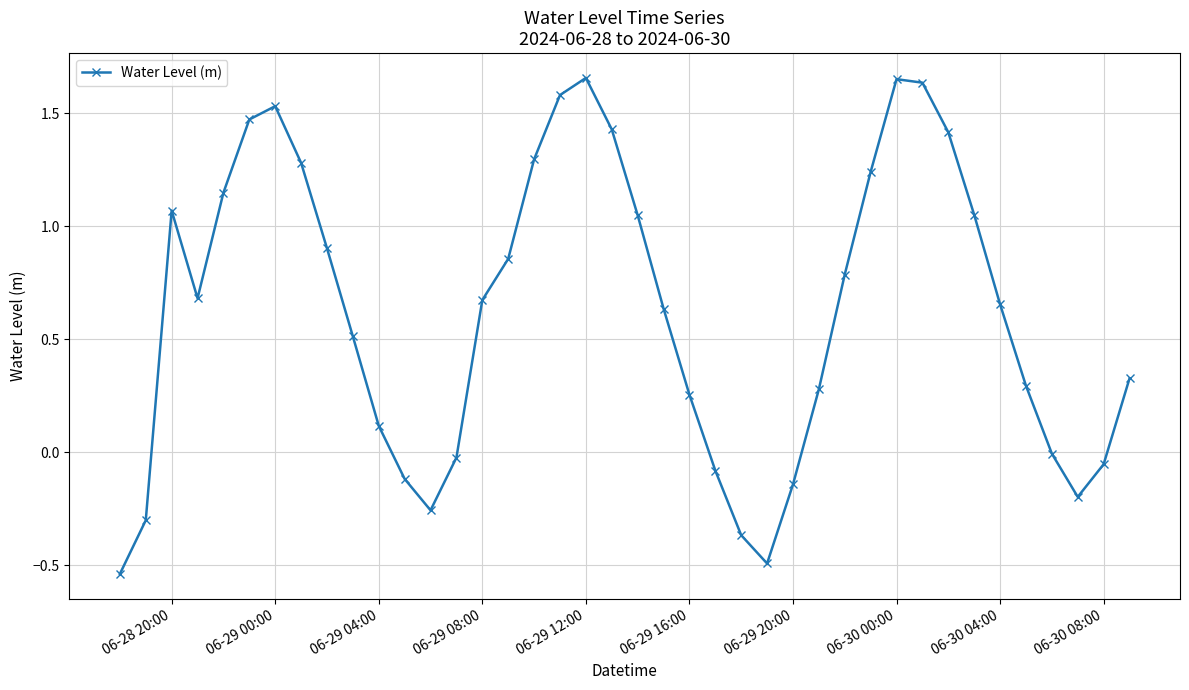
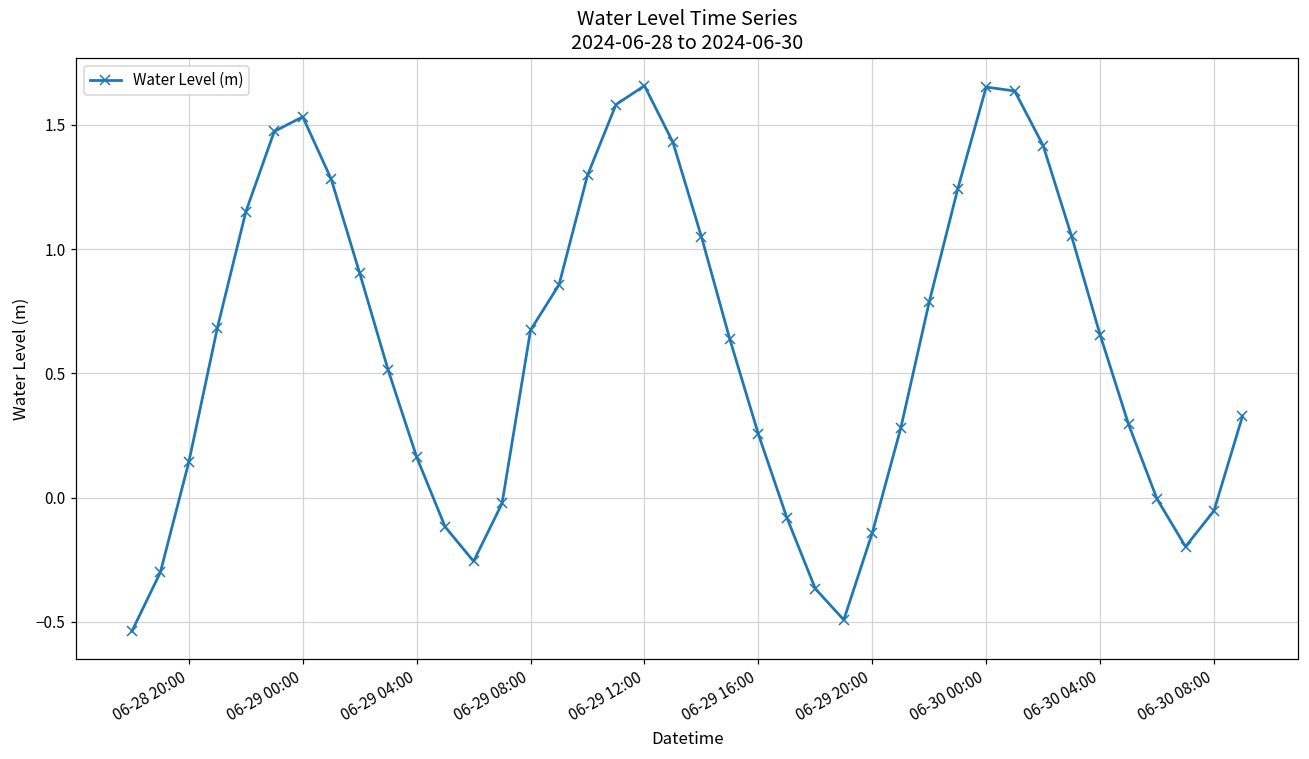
06-28 20:00: 1.07 -> 0.14
06-29 04:00: 0.12 -> 0.16
